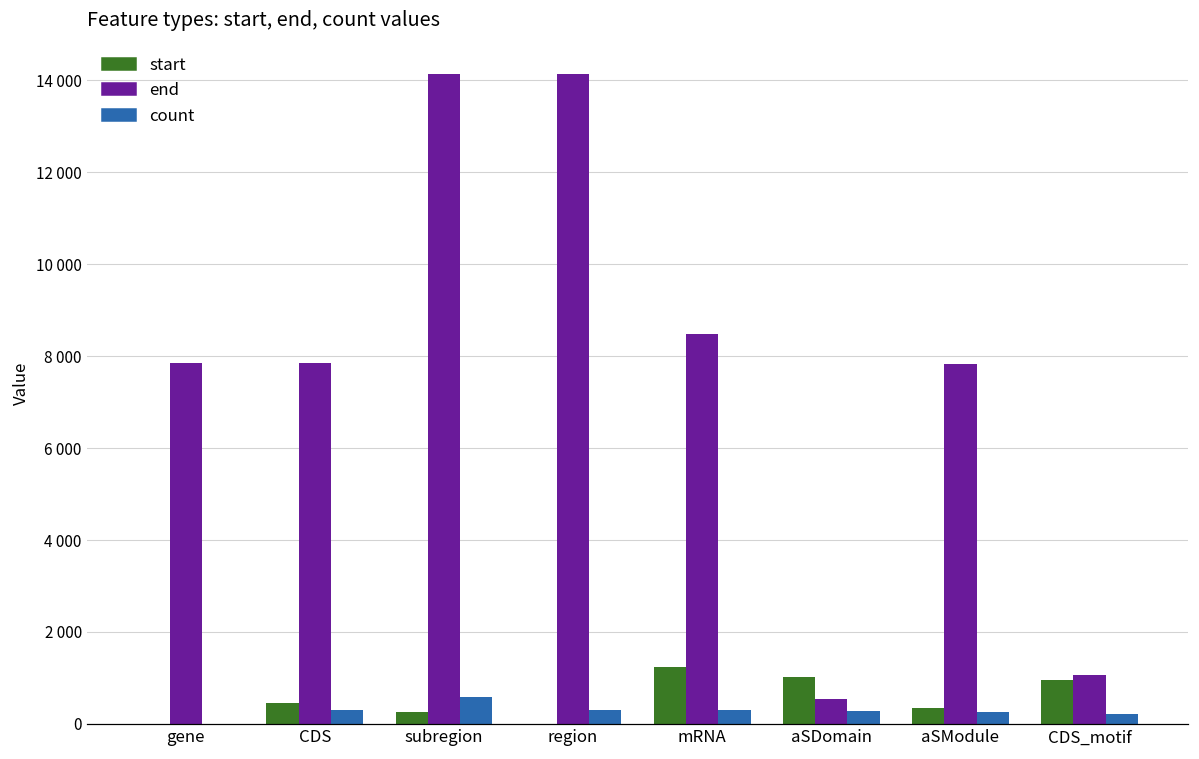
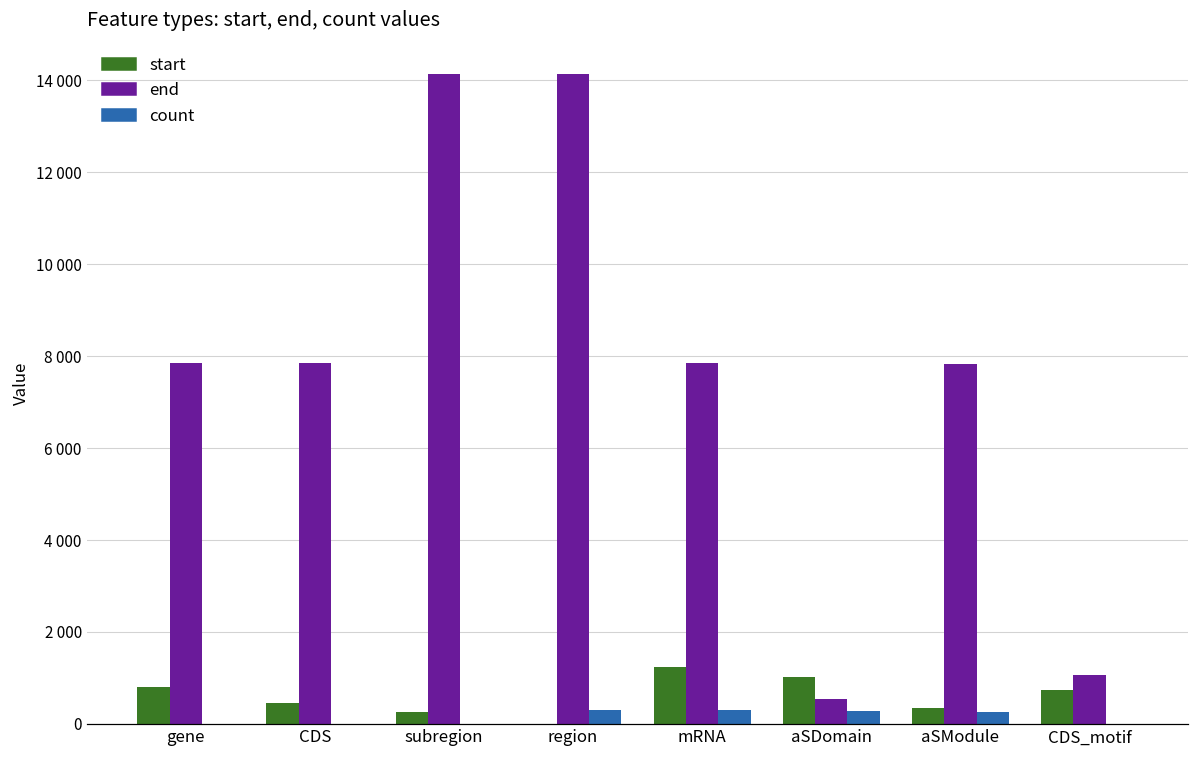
start, gene: 0 -> 800
count, CDS: 300 -> 0
count, subregion: 600 -> 0
end, mRNA: 8500 -> 7900
start, CDS_motif: 1000 -> 700
count, CDS_motif: 200 -> 0
